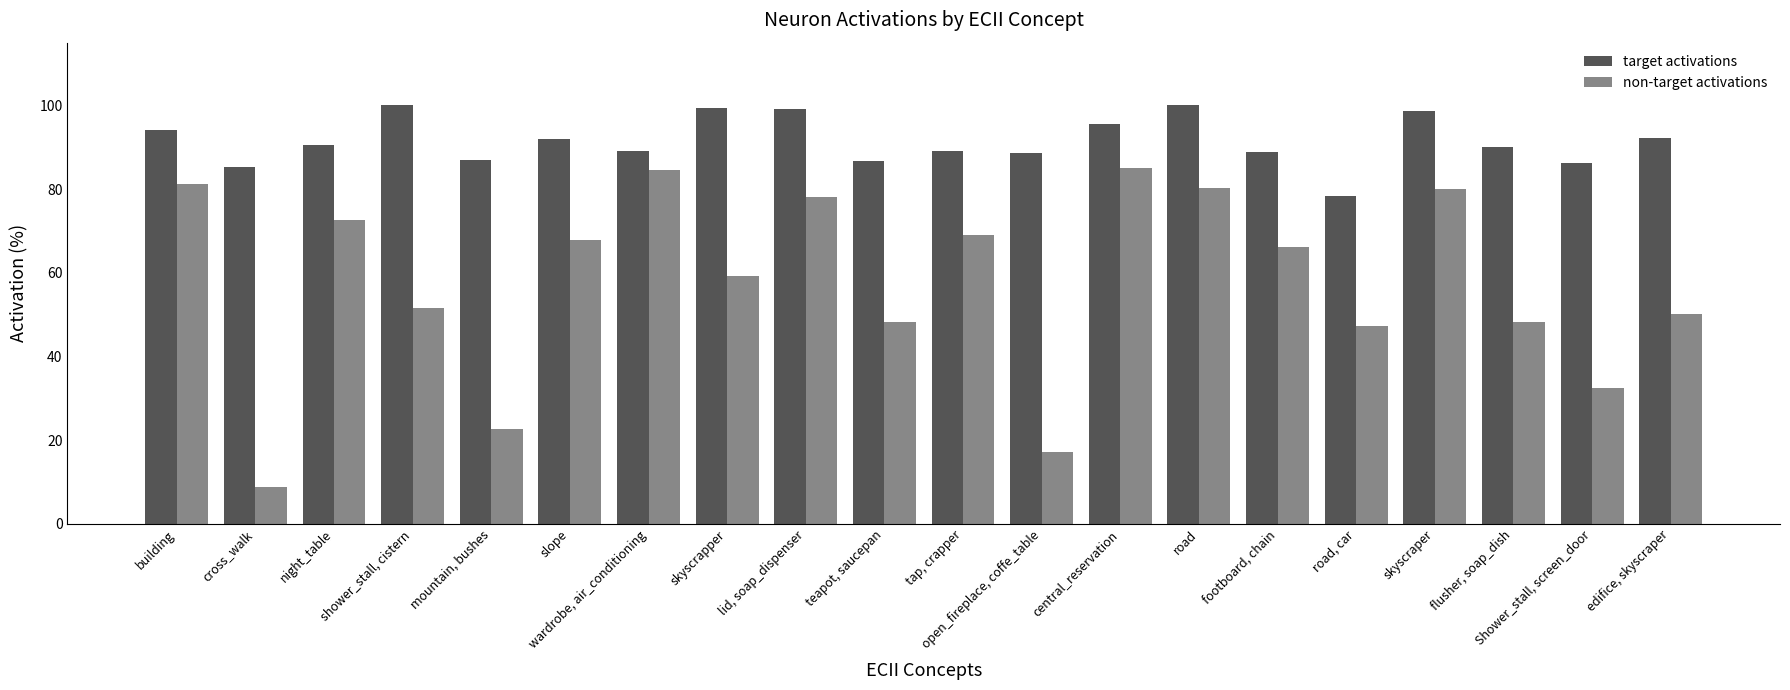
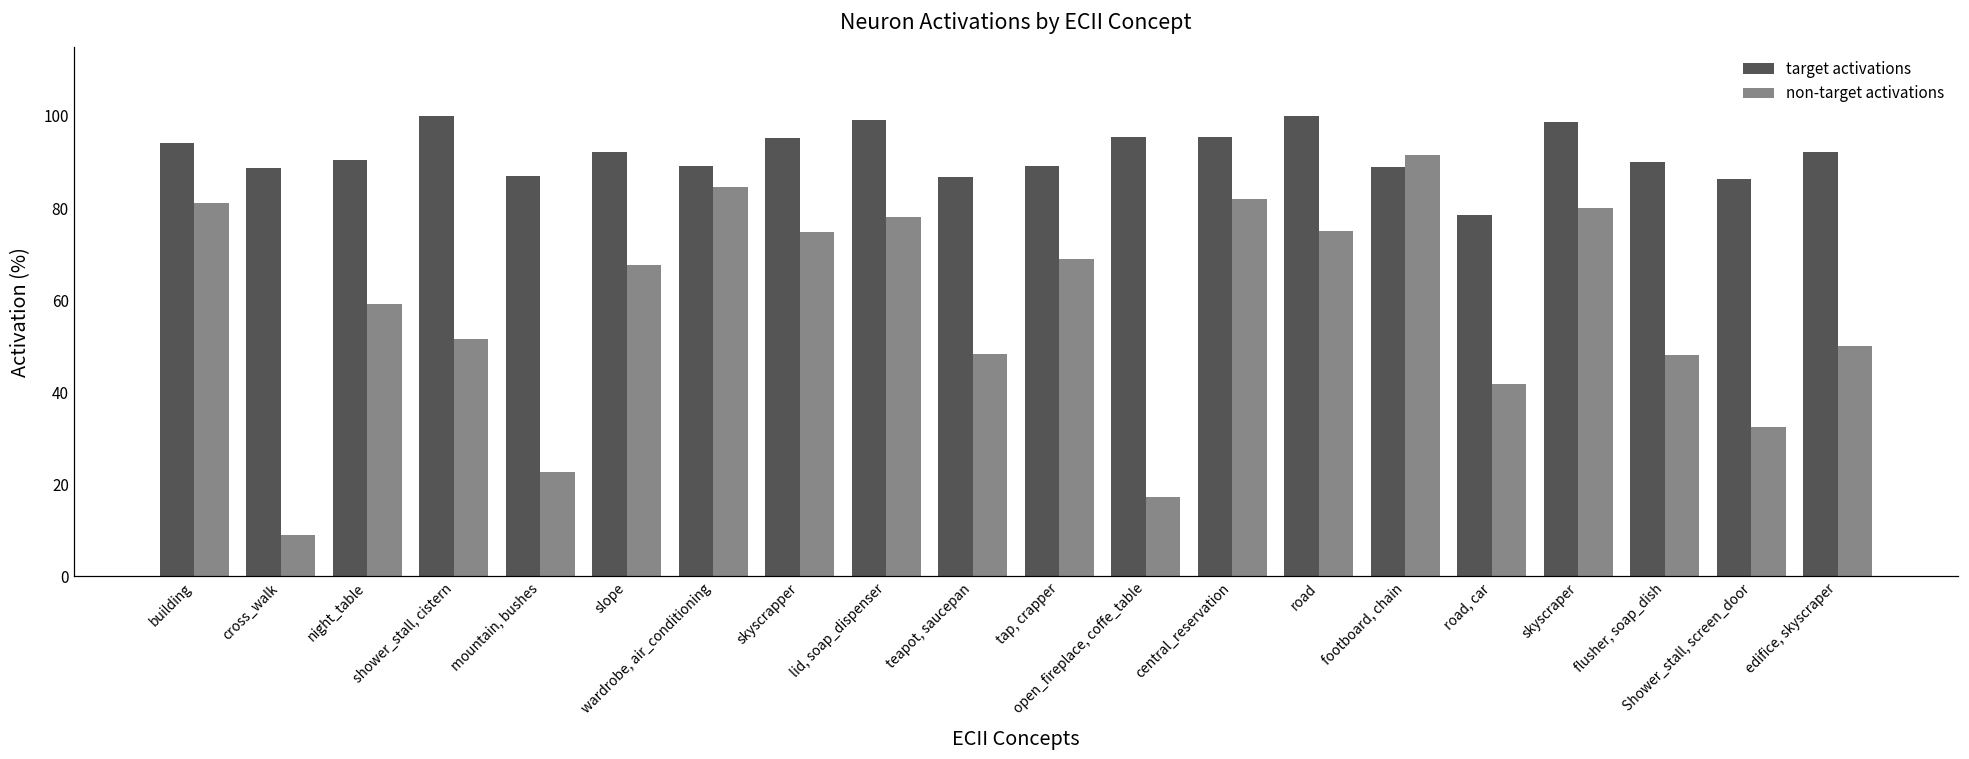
target activations, cross_walk: 85 -> 89
non-target activations, night_table: 73 -> 59
target activations, skyscrapper: 99 -> 95
non-target activations, skyscrapper: 59 -> 75
target activations, open_fireplace, coffe_table: 89 -> 95
non-target activations, central_reservation: 85 -> 82
non-target activations, road: 80 -> 75
non-target activations, footboard, chain: 66 -> 92
non-target activations, road, car: 47 -> 42
